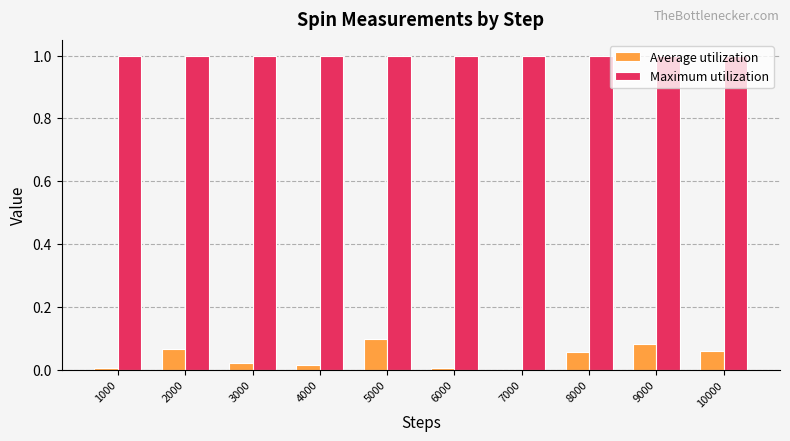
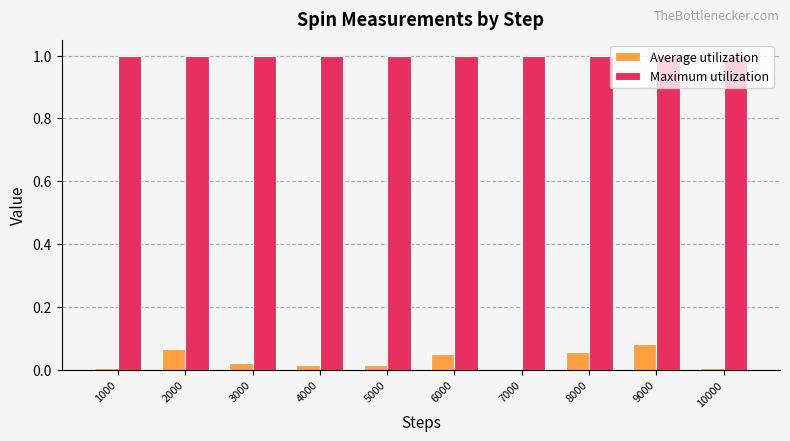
Average utilization, 5000: 0.10 -> 0.02
Average utilization, 6000: 0.01 -> 0.05
Average utilization, 10000: 0.06 -> 0.01
